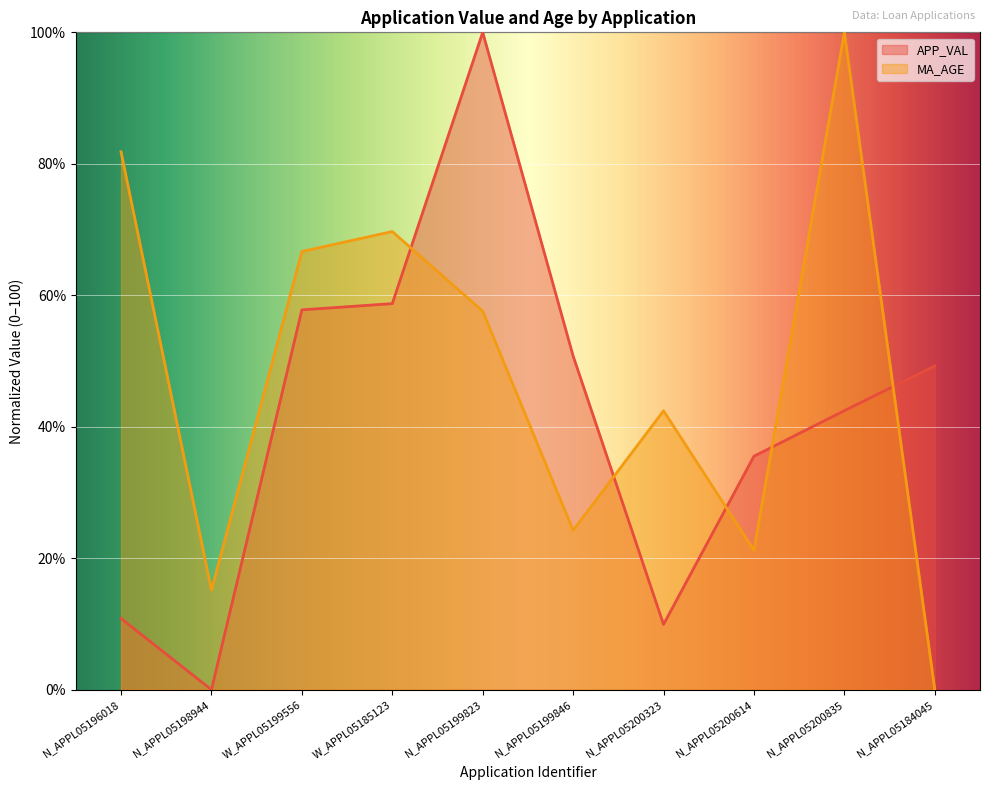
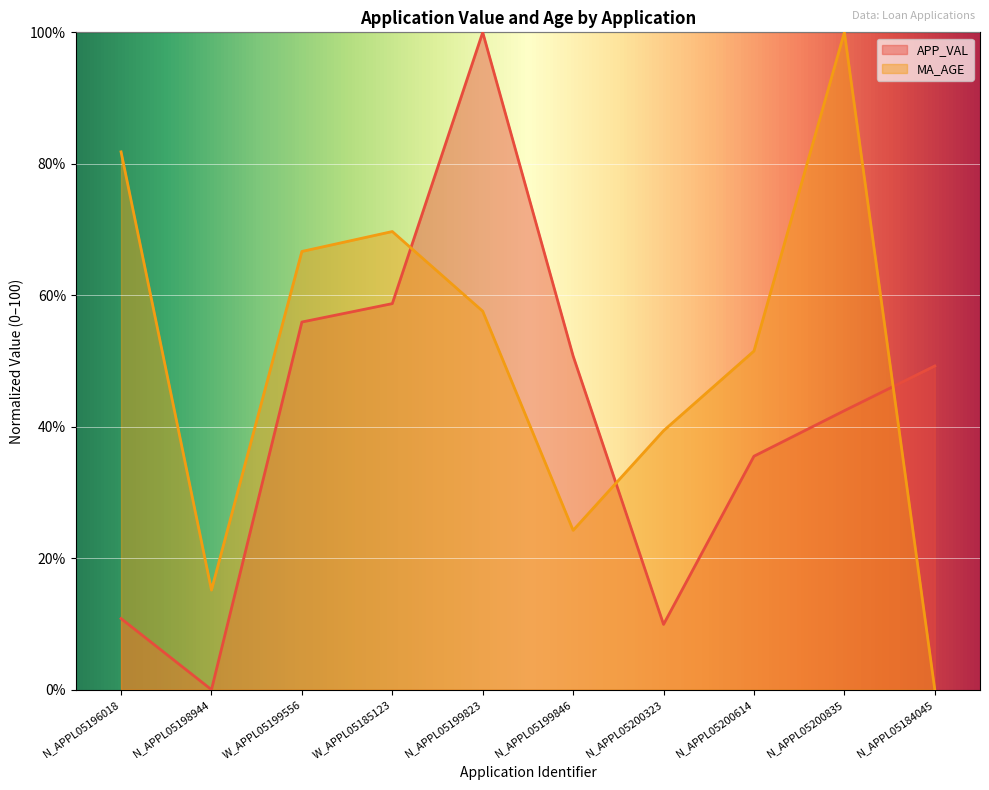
APP_VAL, W_APPL05199556: 58% -> 56%
MA_AGE, N_APPL05200323: 42% -> 39%
MA_AGE, N_APPL05200614: 21% -> 52%
